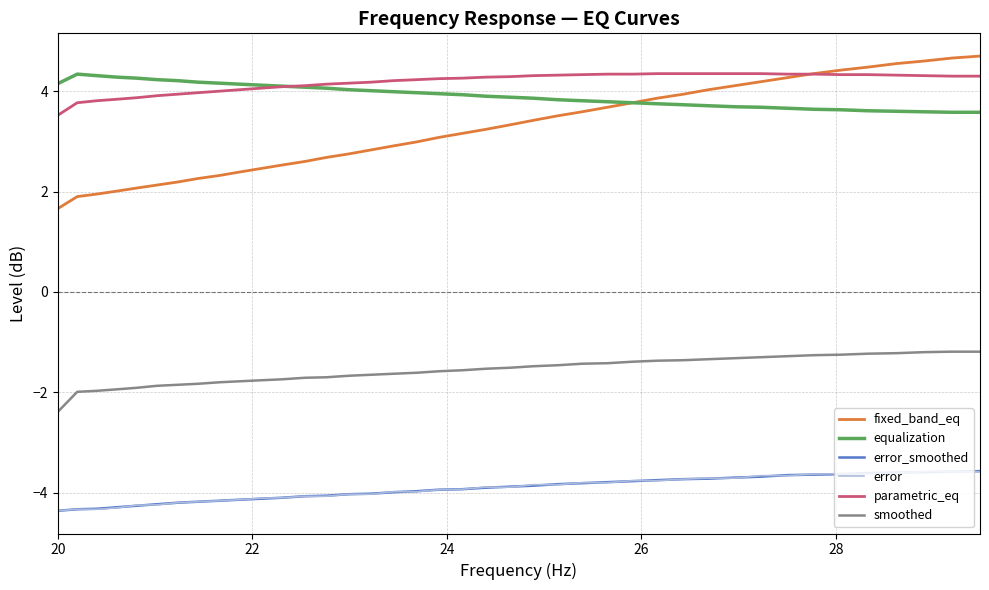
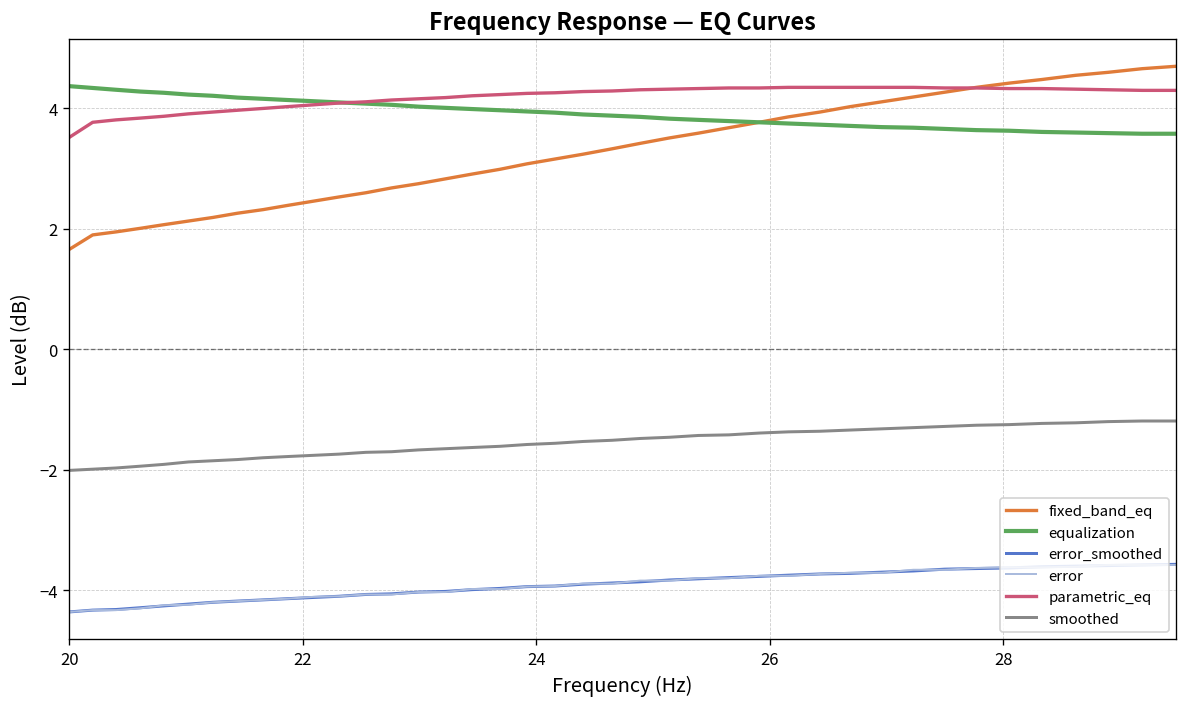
equalization, 20: 4.2 -> 4.4
smoothed, 20: -2.4 -> -2.0
